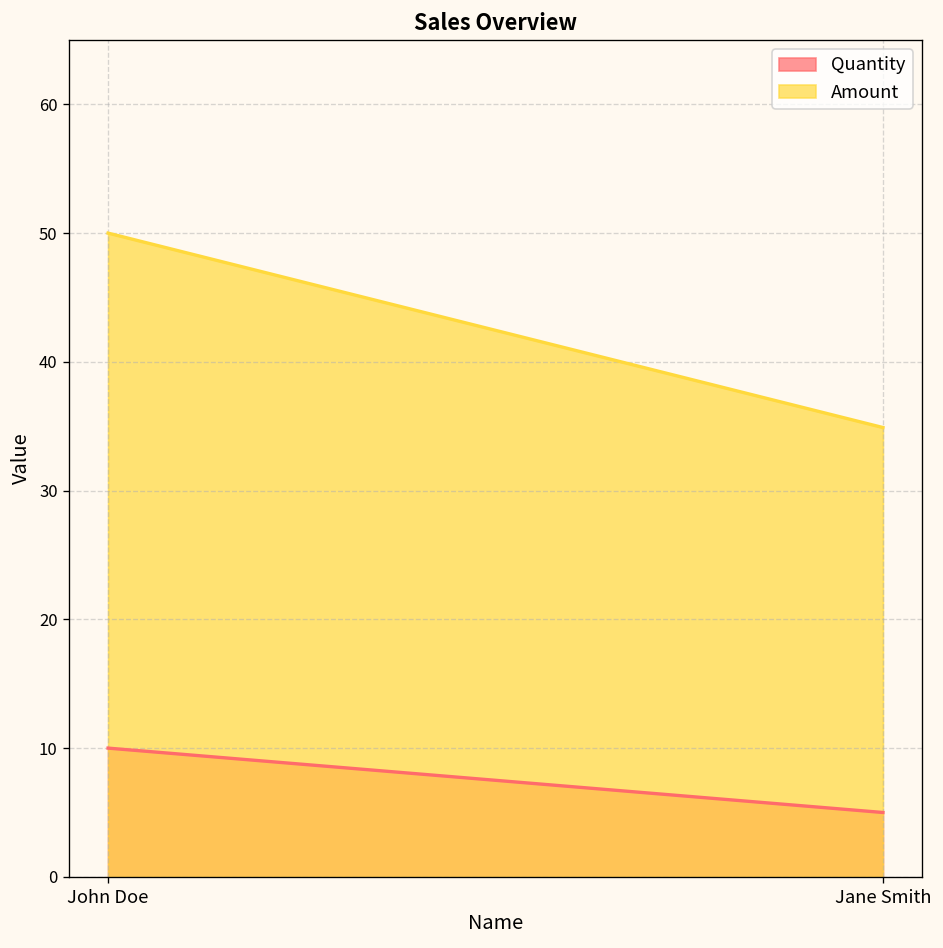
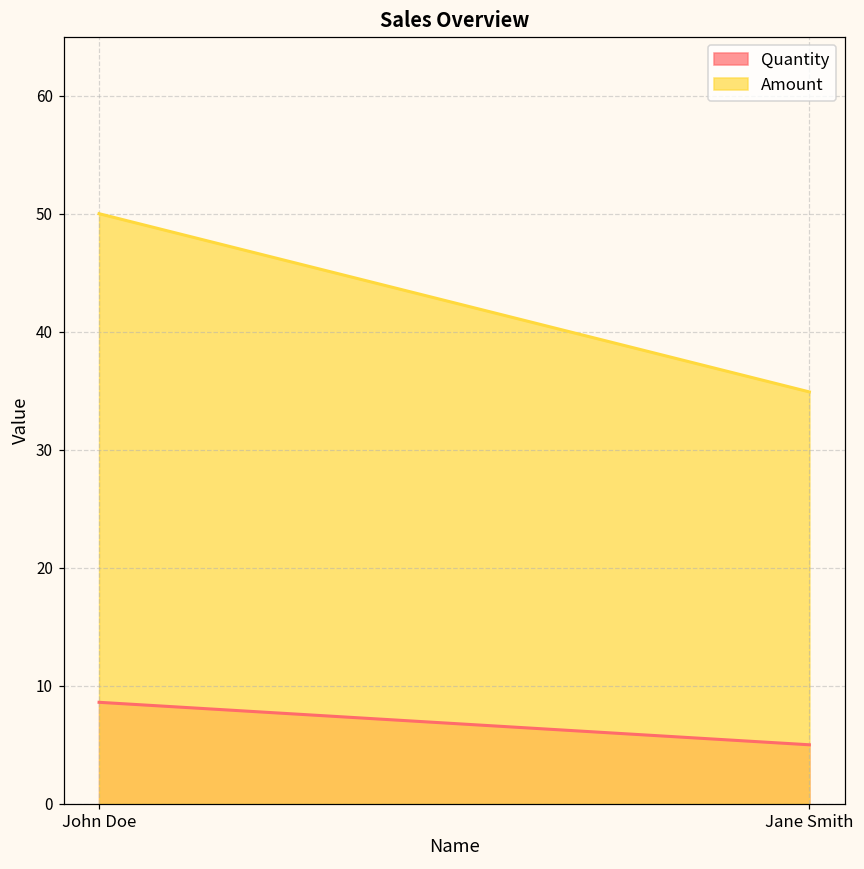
Quantity, John Doe: 10.0 -> 8.6
